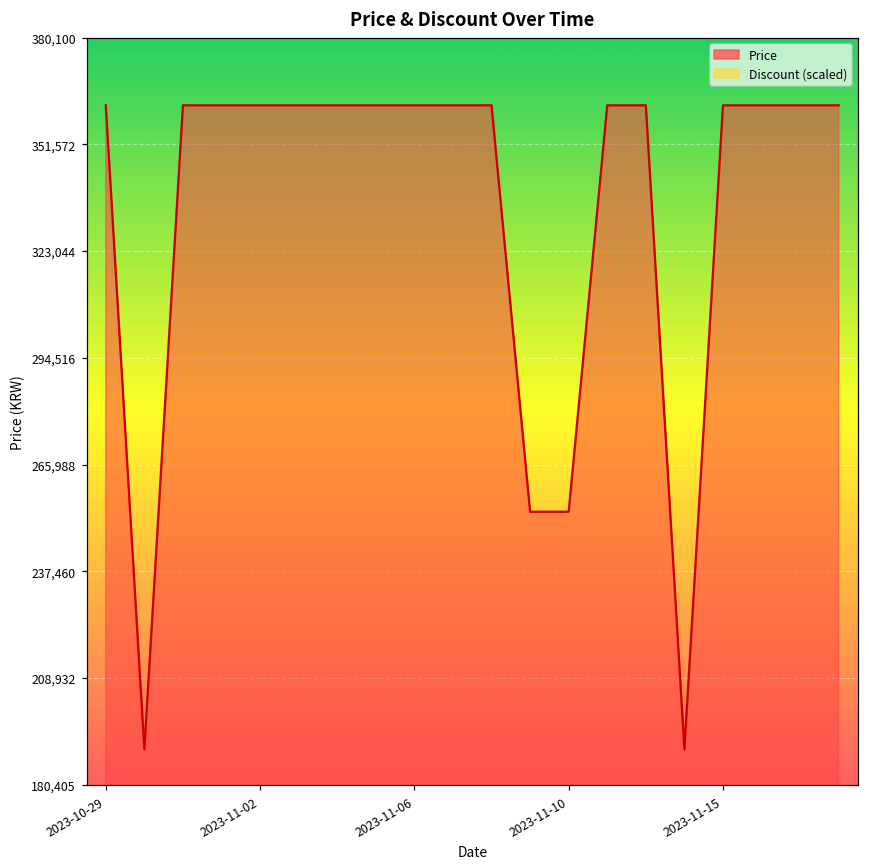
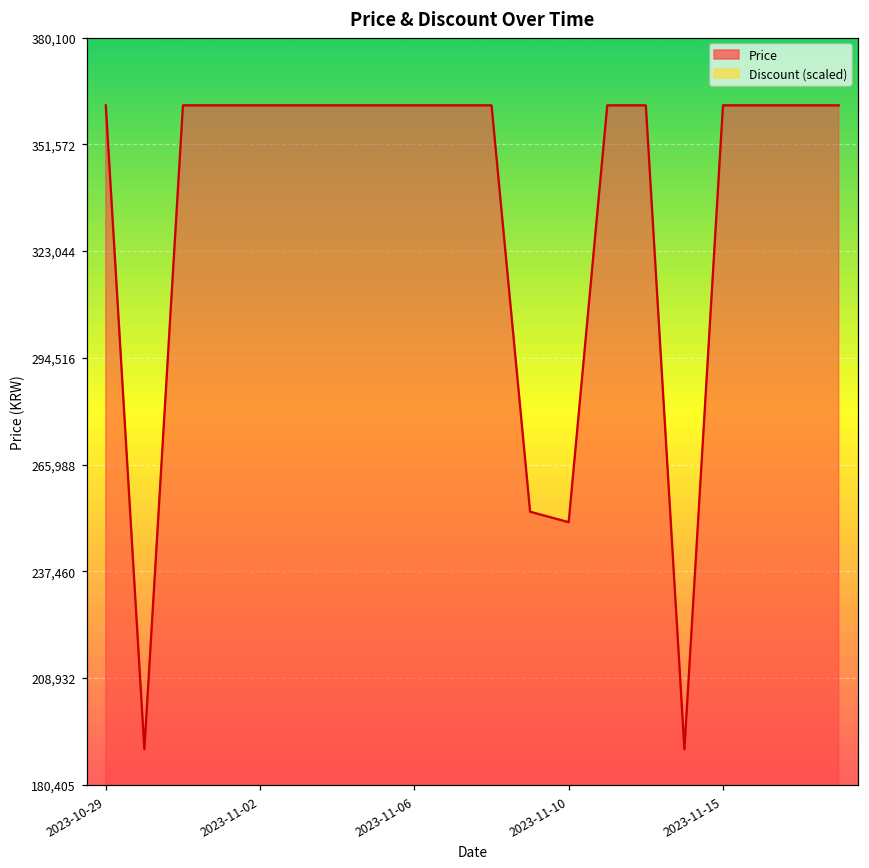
Price, 2023-11-10: 253,000 -> 251,000
